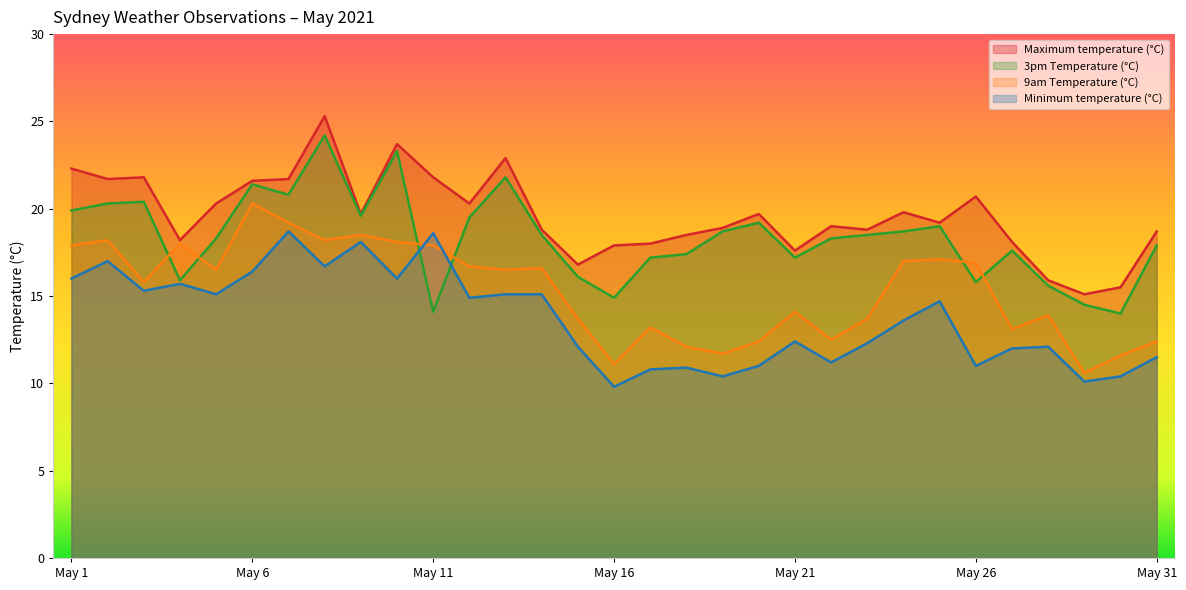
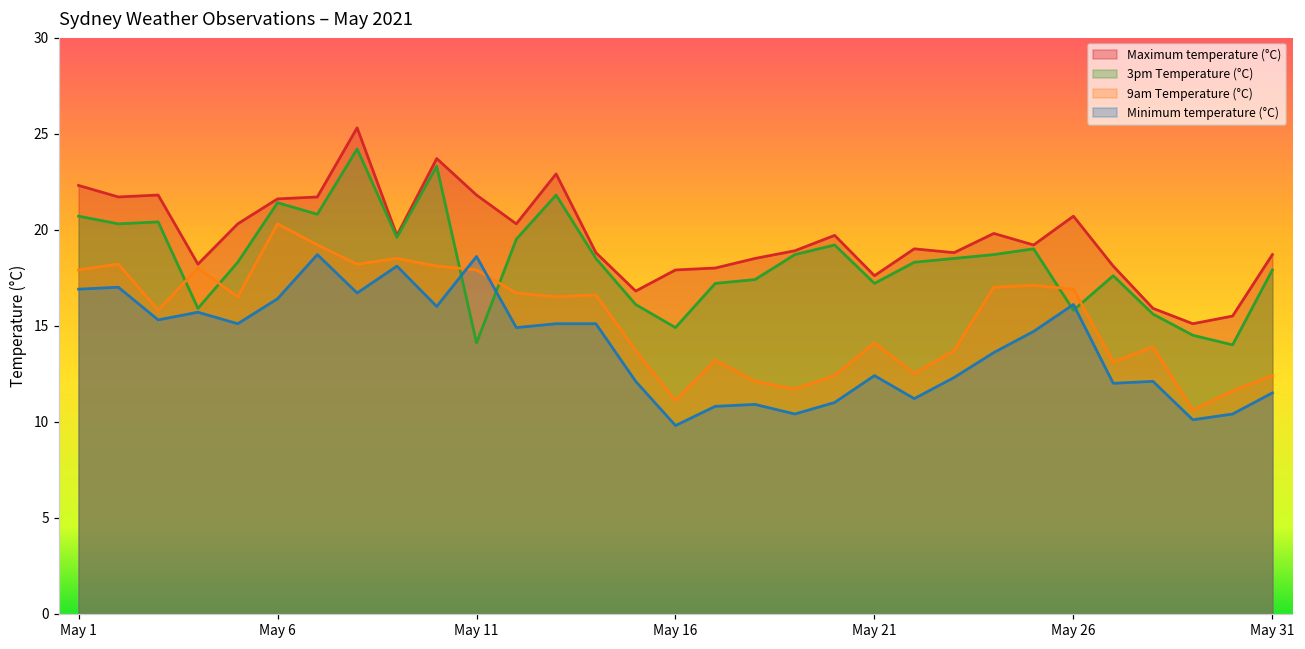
3pm Temperature (°C), May 1: 19.9 -> 20.7
Minimum temperature (°C), May 1: 16.0 -> 16.9
Minimum temperature (°C), May 26: 11.0 -> 16.1
